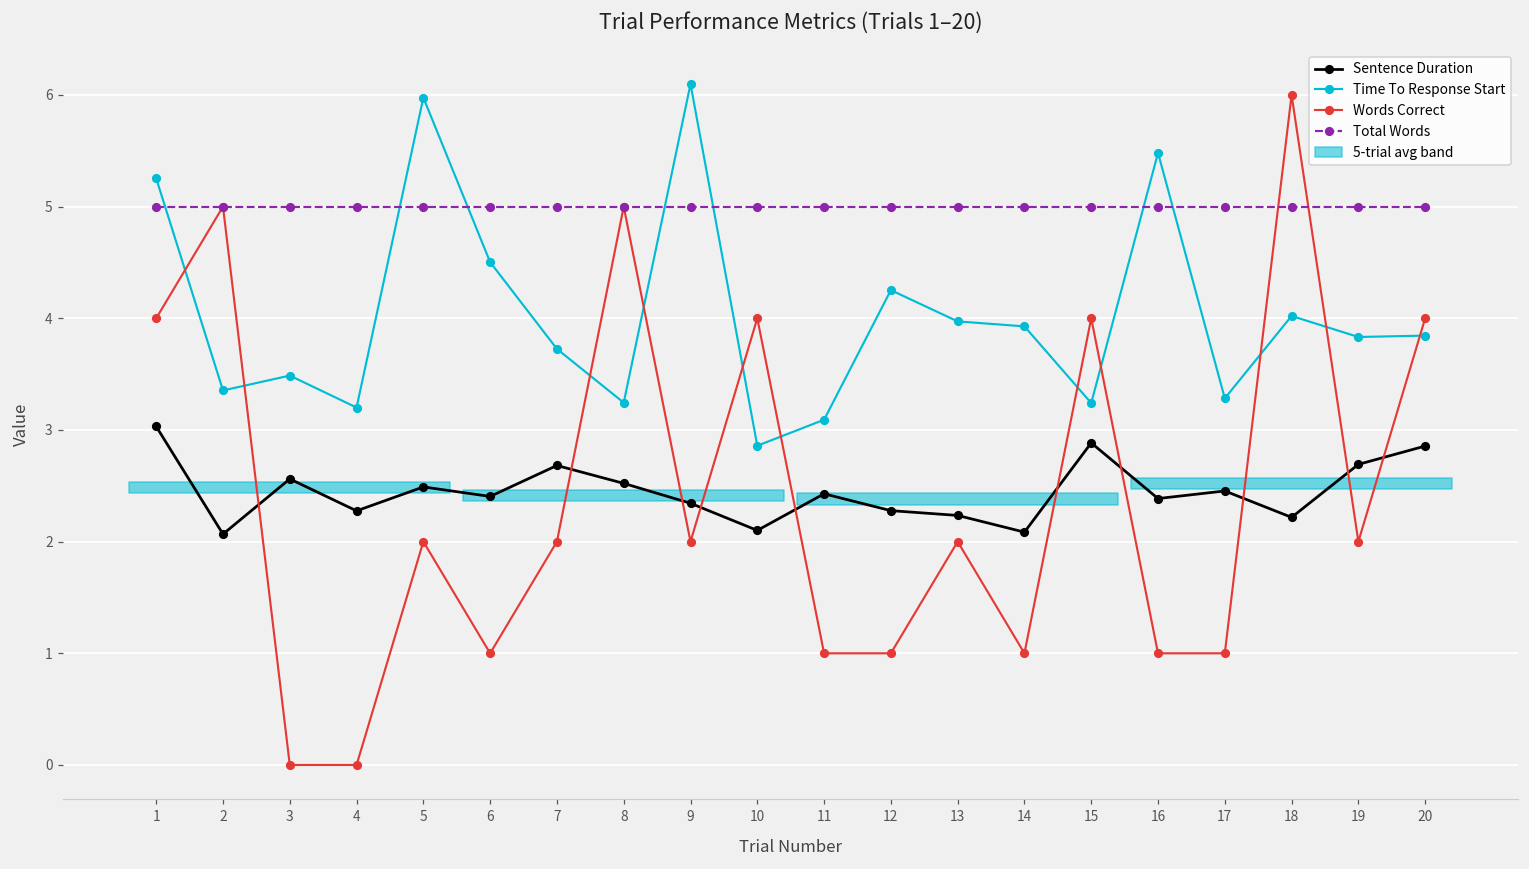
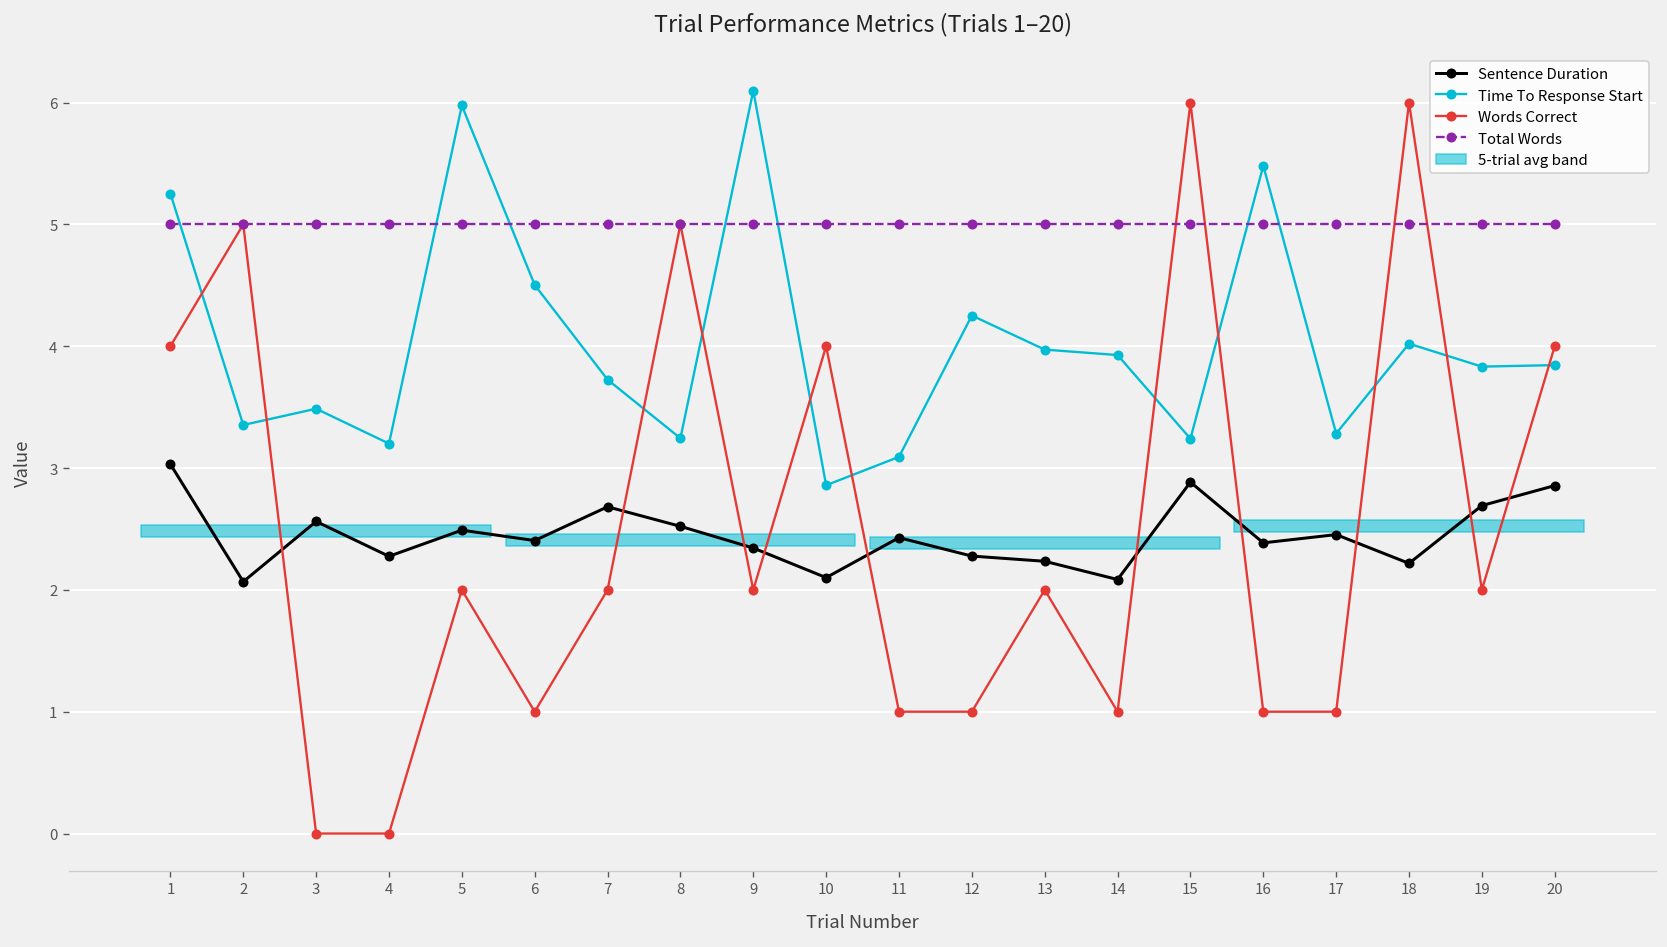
Words Correct, 15: 4 -> 6
